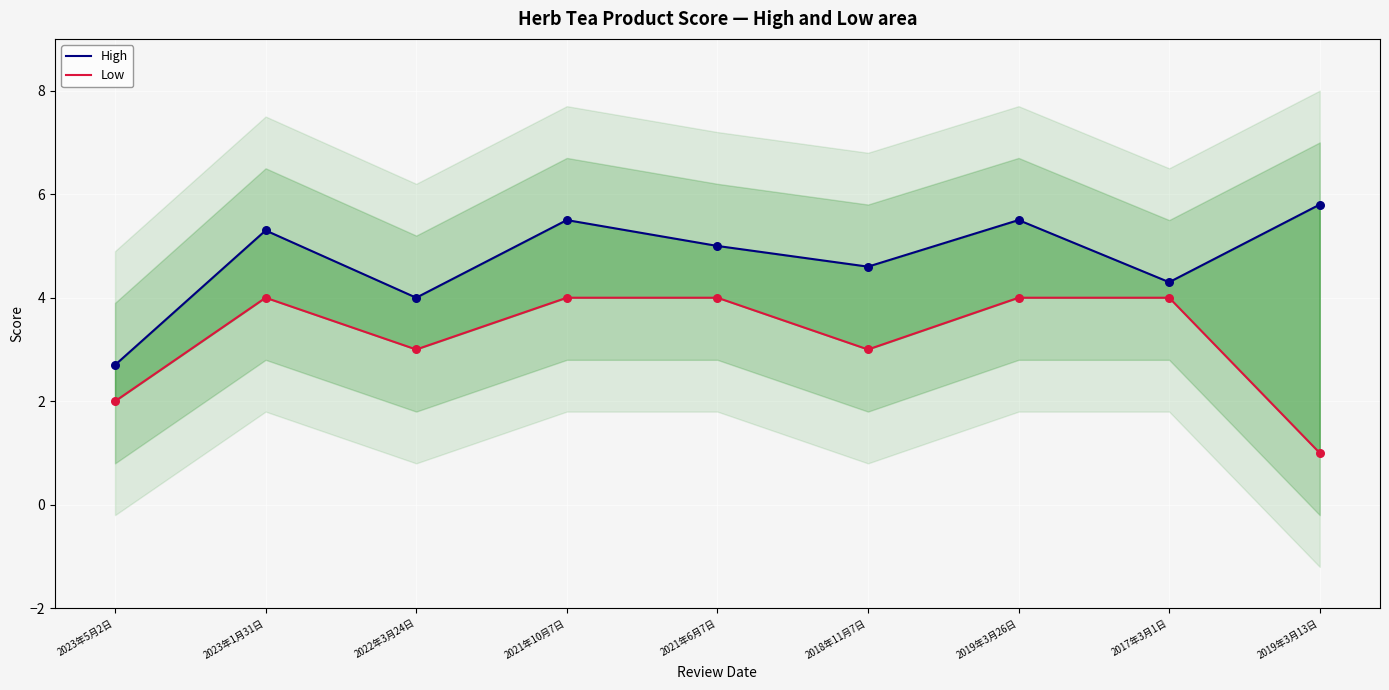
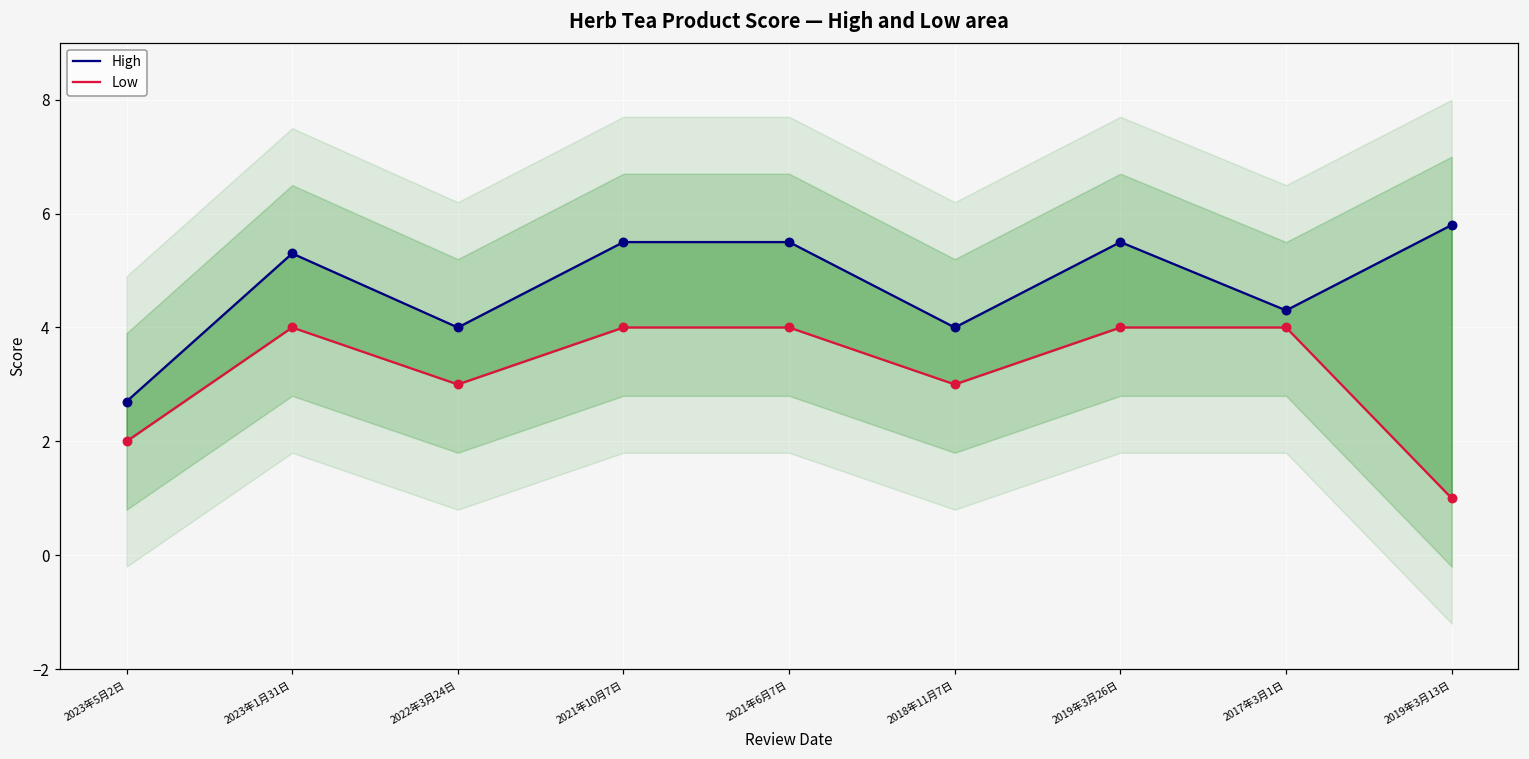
High, 2021年6月7日: 5.0 -> 5.5
High, 2018年11月7日: 4.6 -> 4.0
